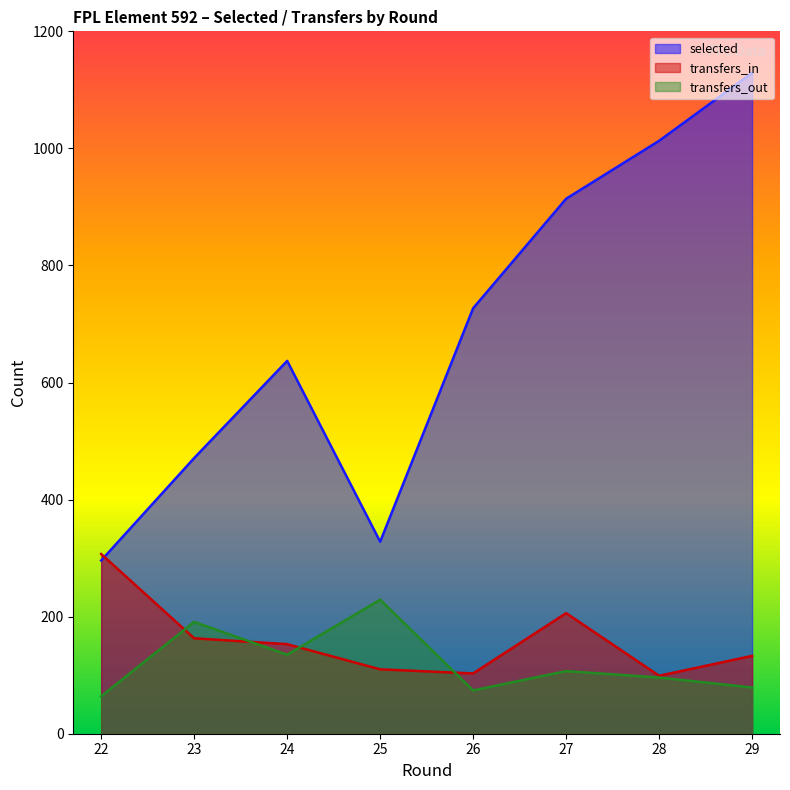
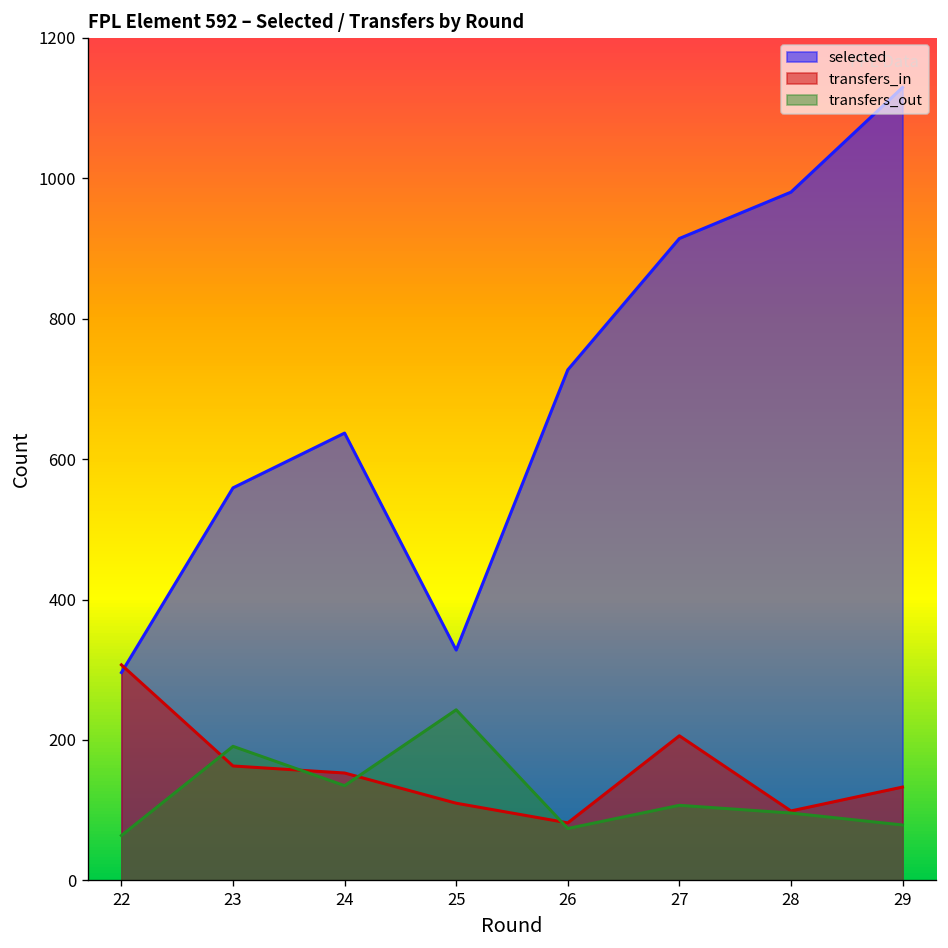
selected, 23: 470 -> 560
transfers_out, 25: 230 -> 240
transfers_in, 26: 100 -> 80
selected, 28: 1010 -> 980
